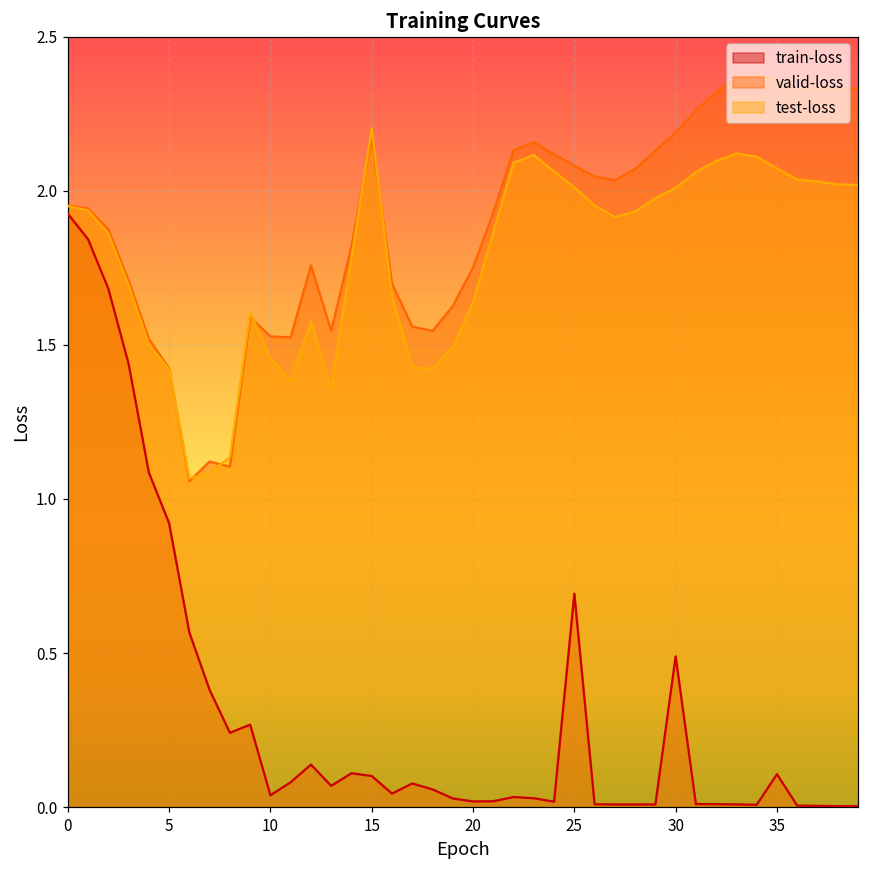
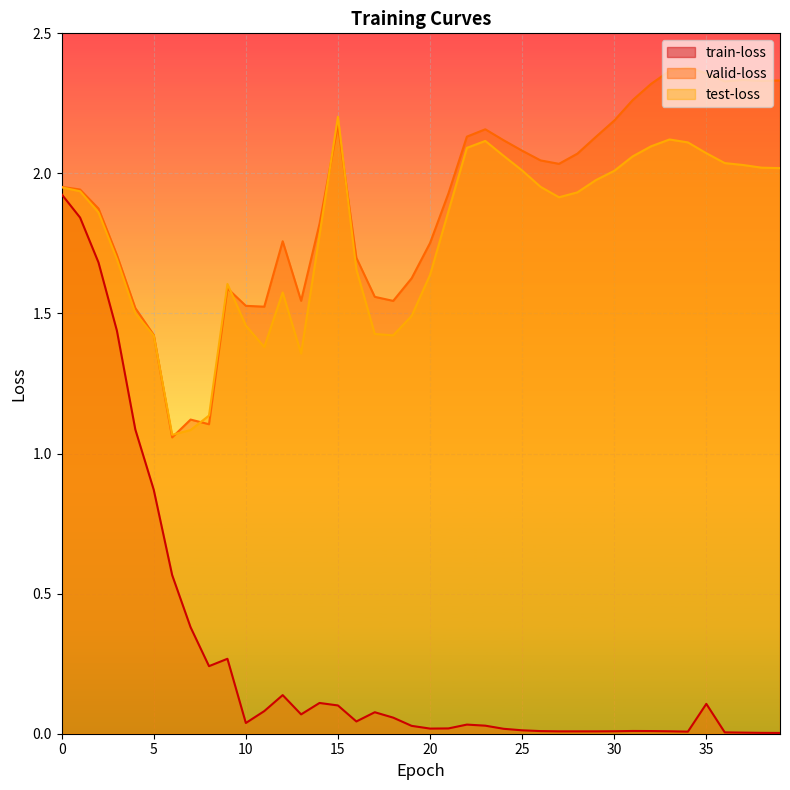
train-loss, 5: 0.92 -> 0.87
train-loss, 25: 0.69 -> 0.01
train-loss, 30: 0.49 -> 0.01
